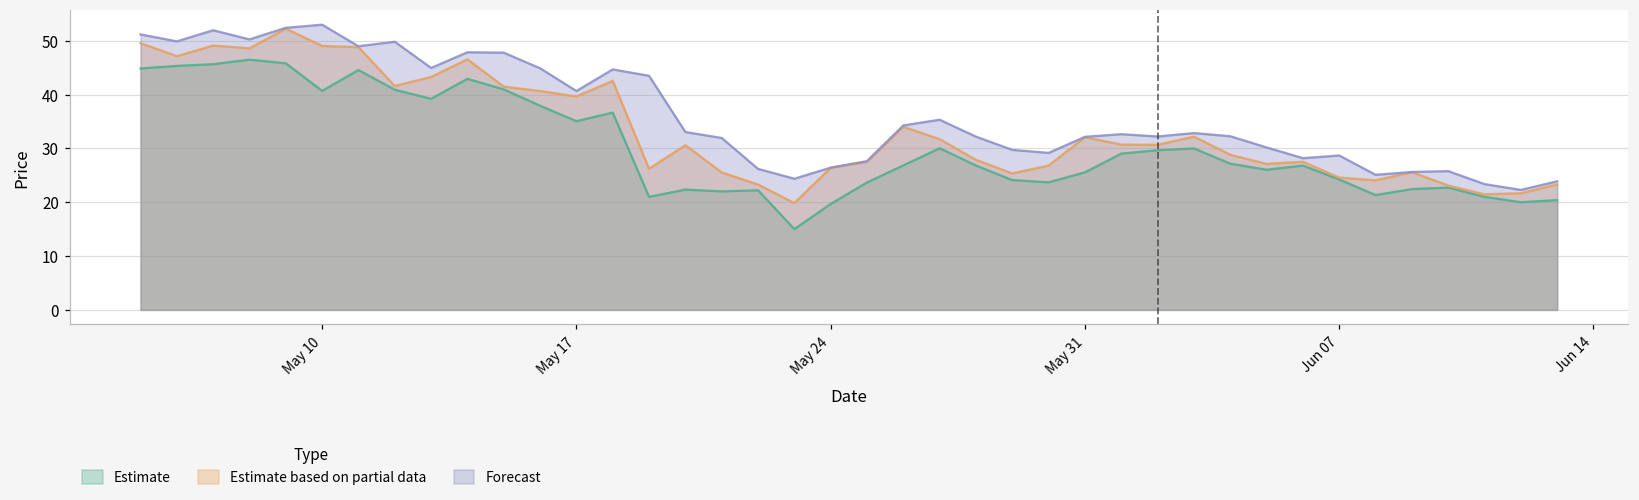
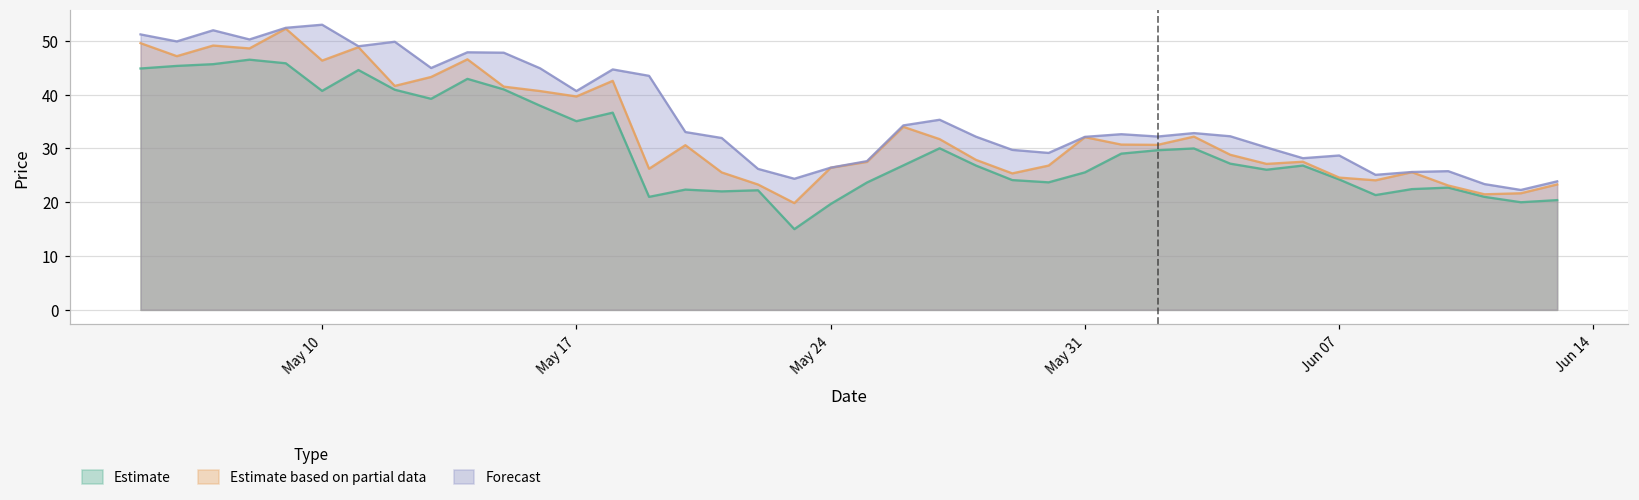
Estimate based on partial data, May 10: 49 -> 46
